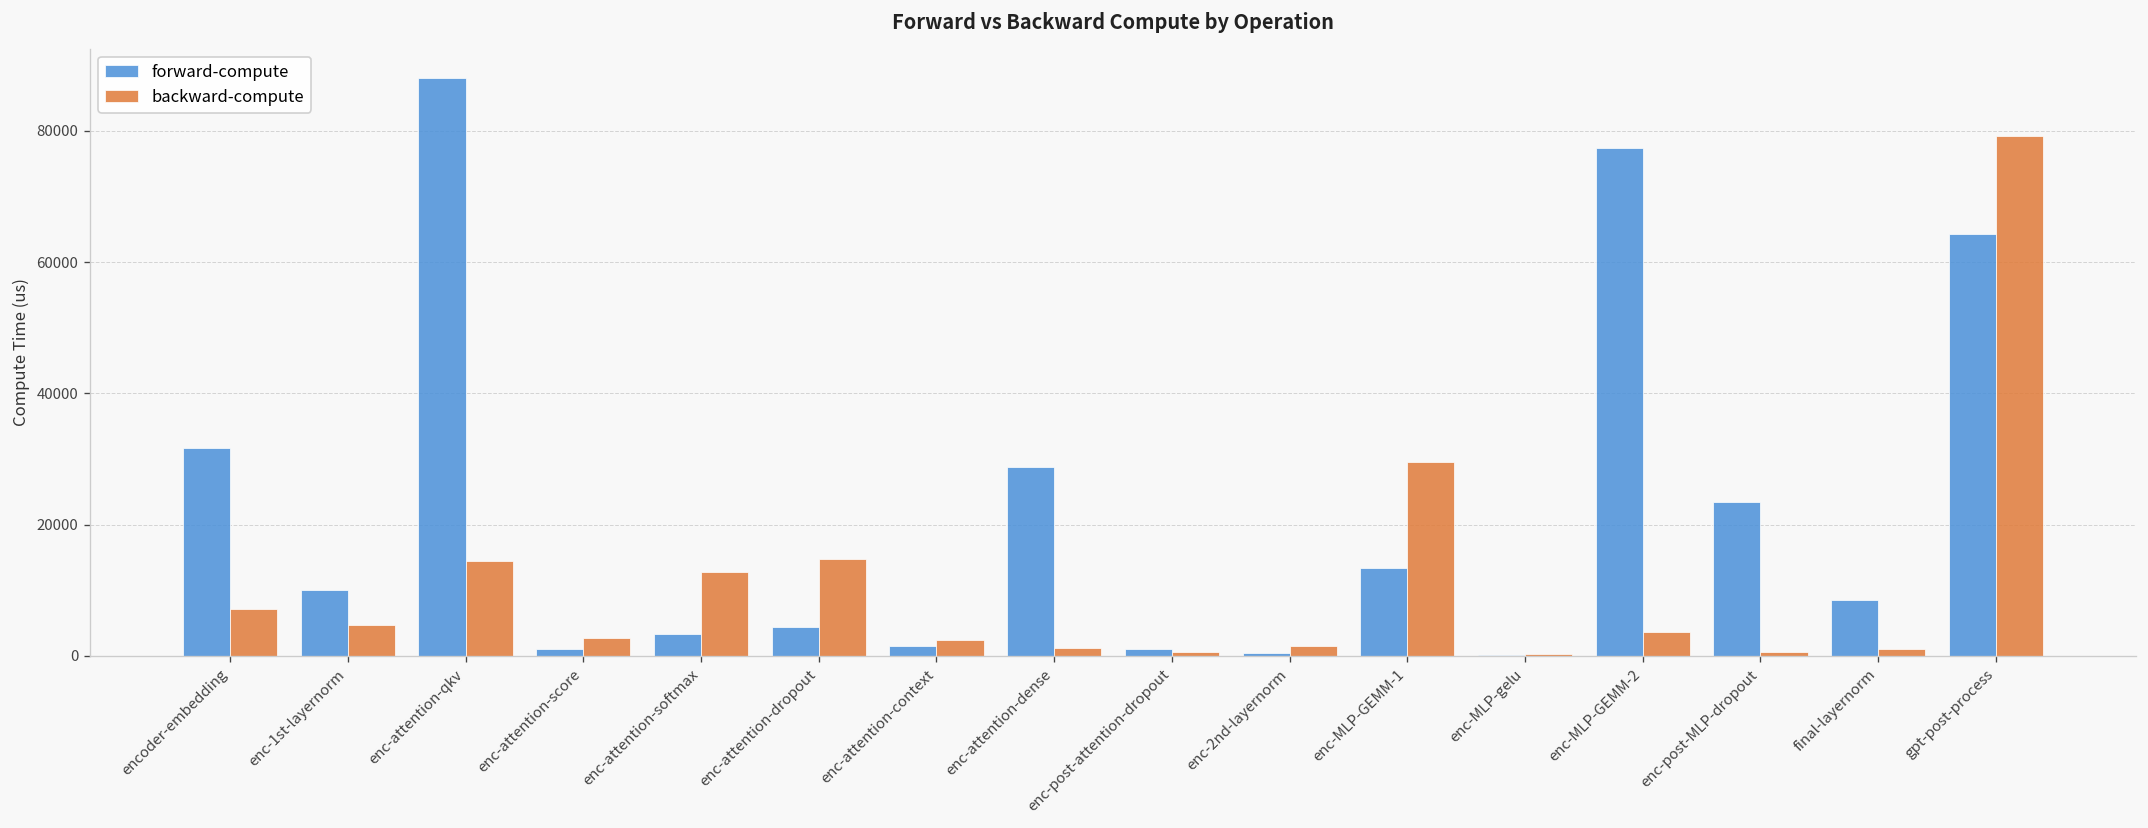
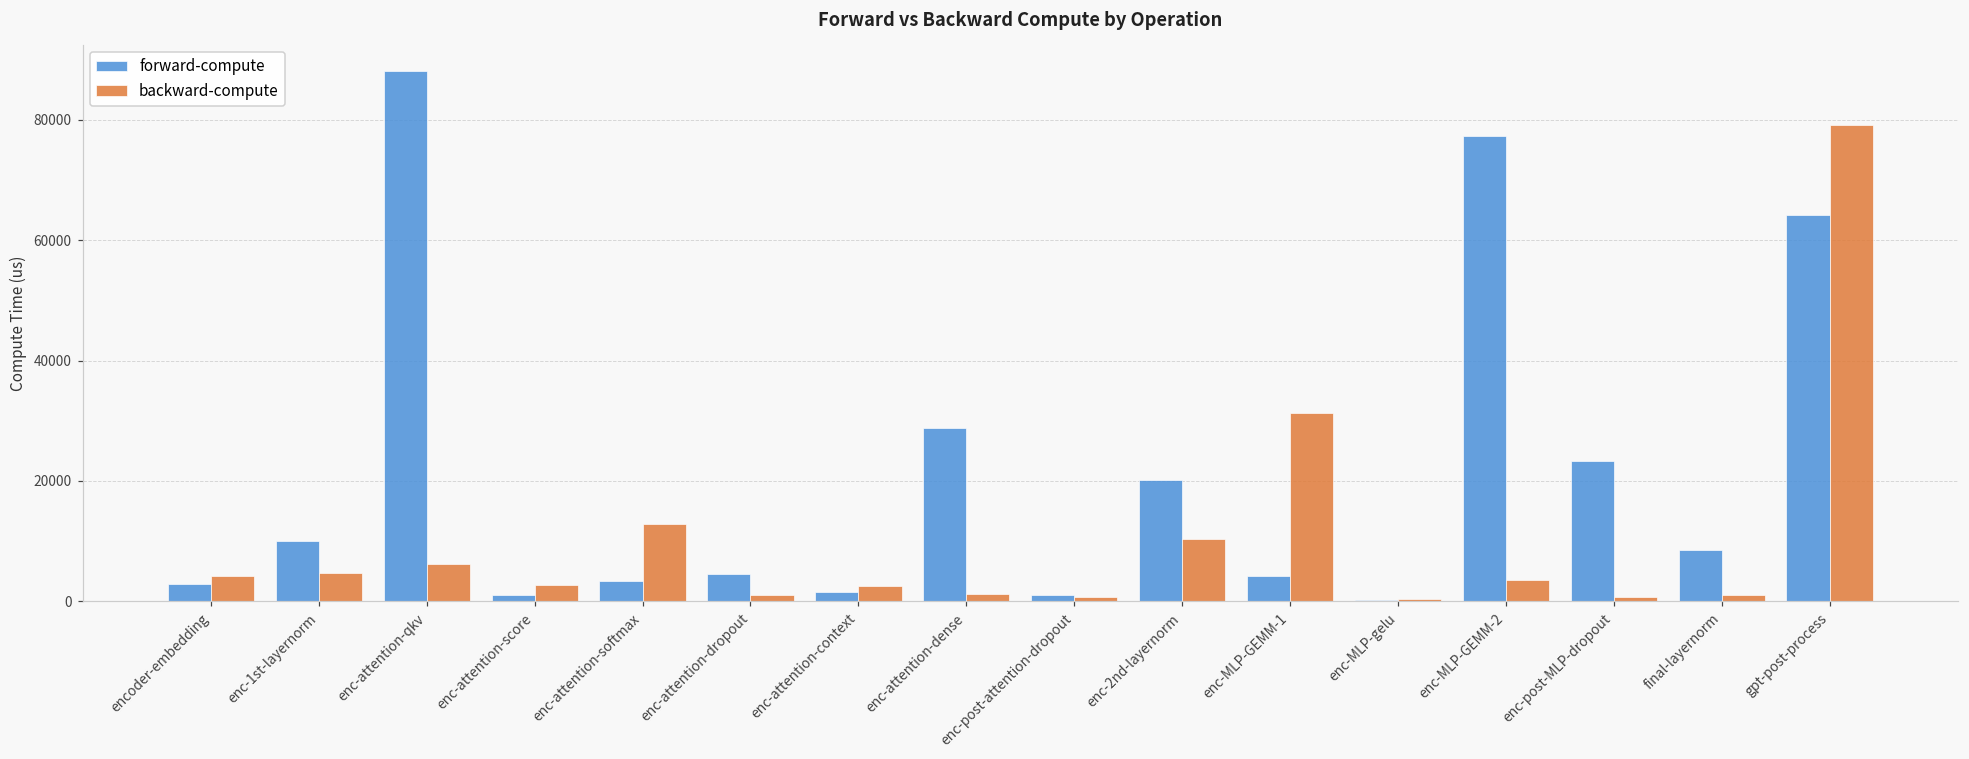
forward-compute, encoder-embedding: 32000 -> 3000
backward-compute, encoder-embedding: 7000 -> 4000
backward-compute, enc-attention-qkv: 14000 -> 6000
backward-compute, enc-attention-dropout: 15000 -> 1000
forward-compute, enc-2nd-layernorm: 0 -> 20000
backward-compute, enc-2nd-layernorm: 1000 -> 10000
forward-compute, enc-MLP-GEMM-1: 13000 -> 4000
backward-compute, enc-MLP-GEMM-1: 30000 -> 31000
